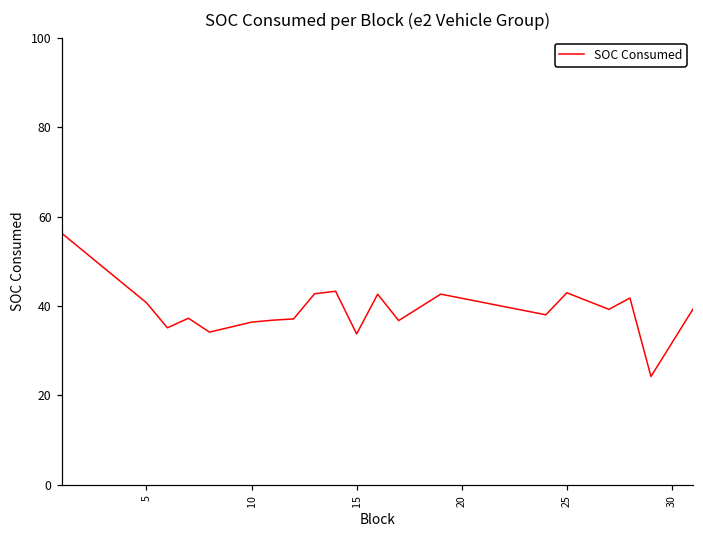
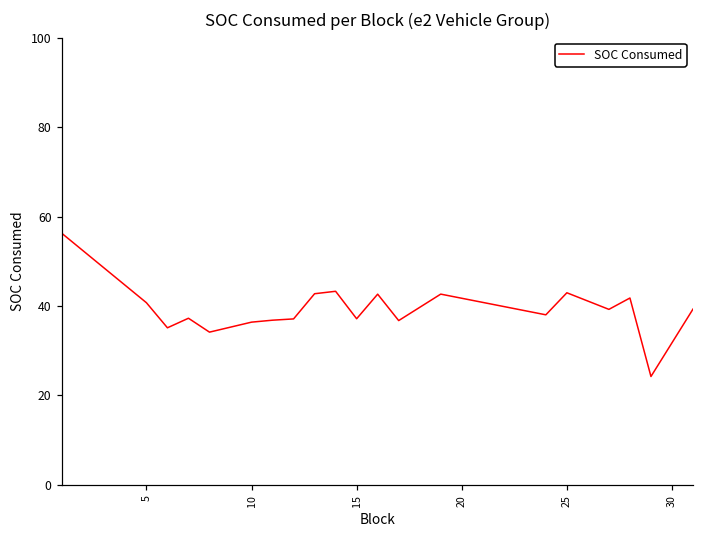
15: 34 -> 37
